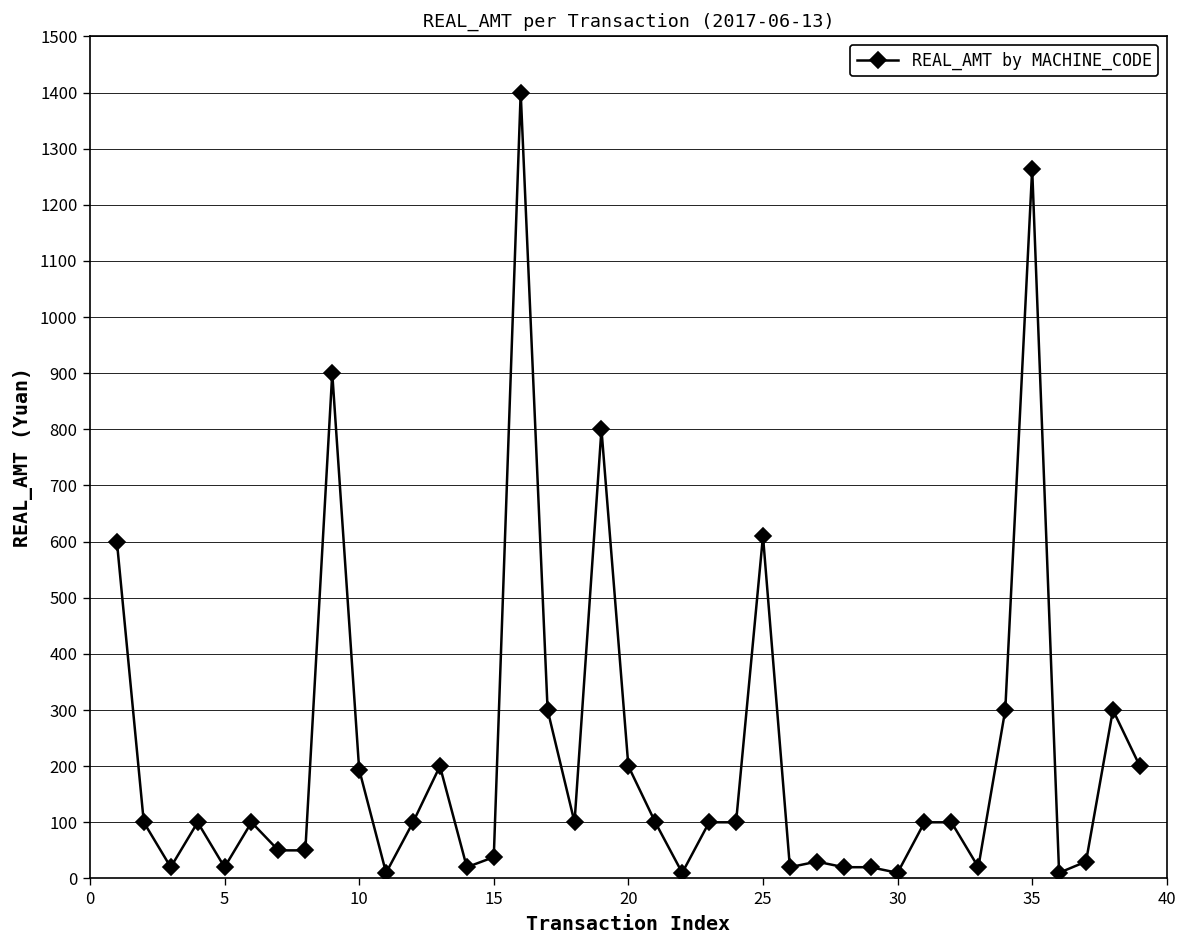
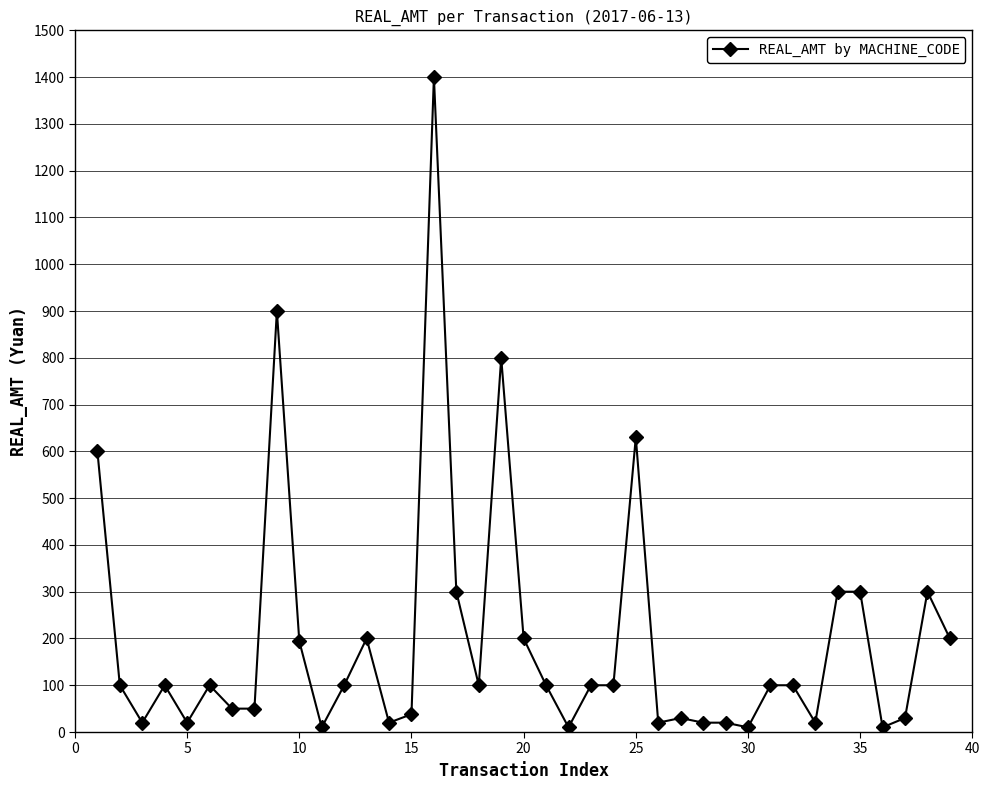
25: 610 -> 630
35: 1260 -> 300
